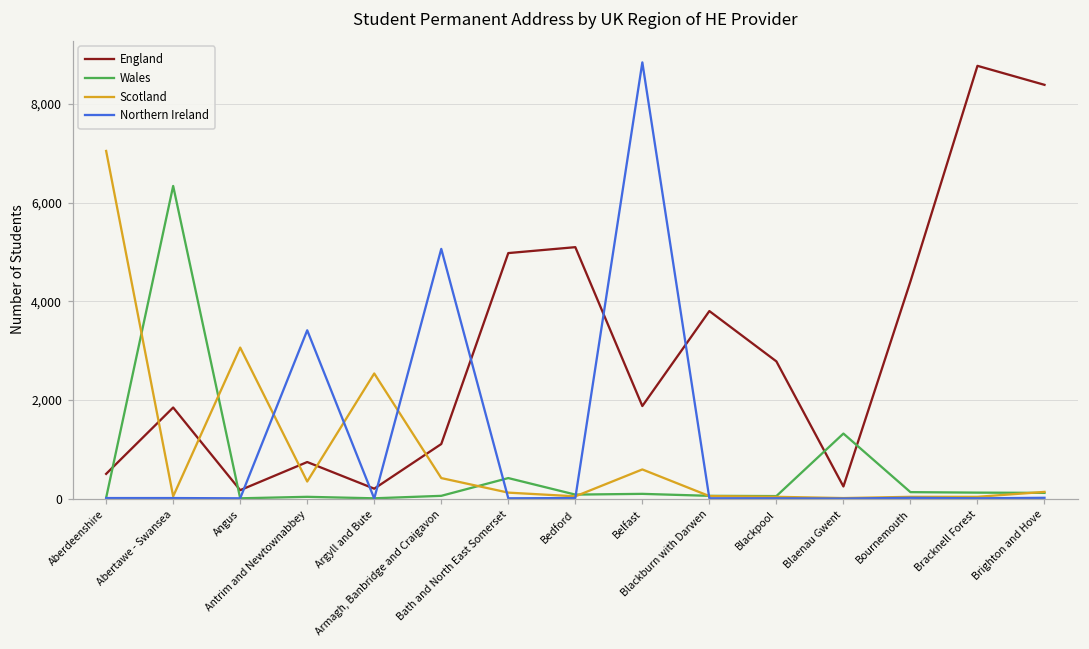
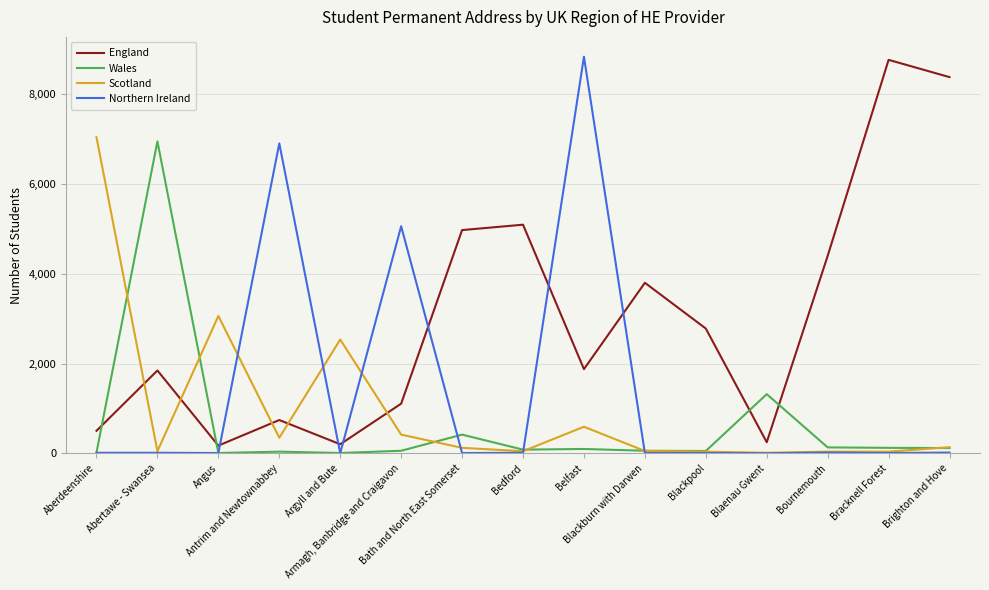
Wales, Abertawe - Swansea: 6,300 -> 7,000
Northern Ireland, Antrim and Newtownabbey: 3,400 -> 6,900
